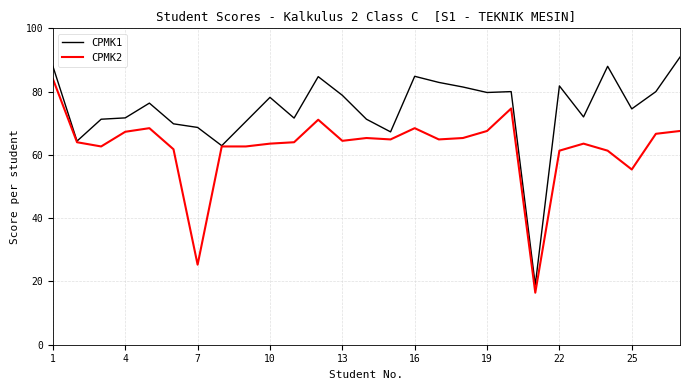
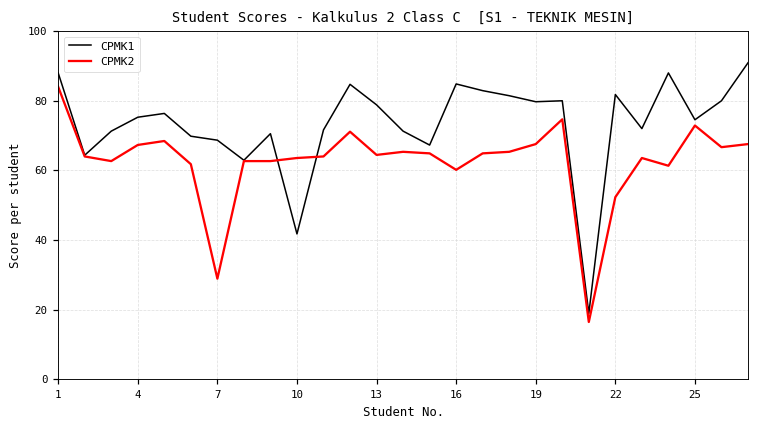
CPMK1, 4: 72 -> 75
CPMK2, 7: 25 -> 29
CPMK1, 10: 78 -> 42
CPMK2, 16: 68 -> 60
CPMK2, 22: 61 -> 52
CPMK2, 25: 55 -> 73
